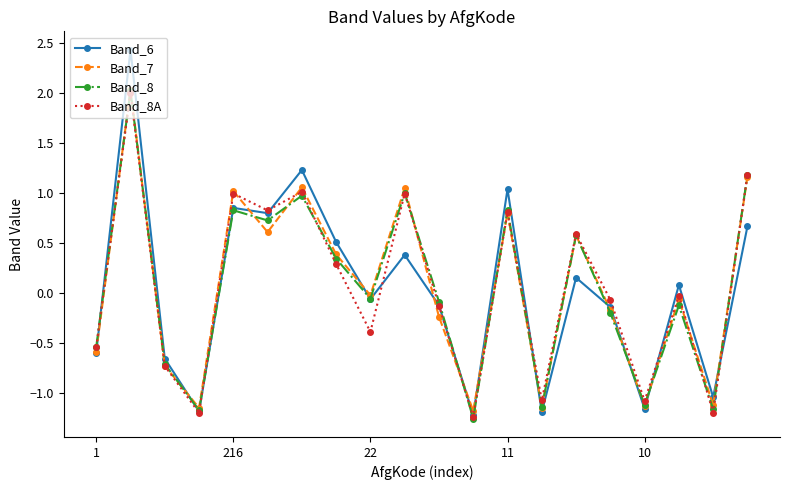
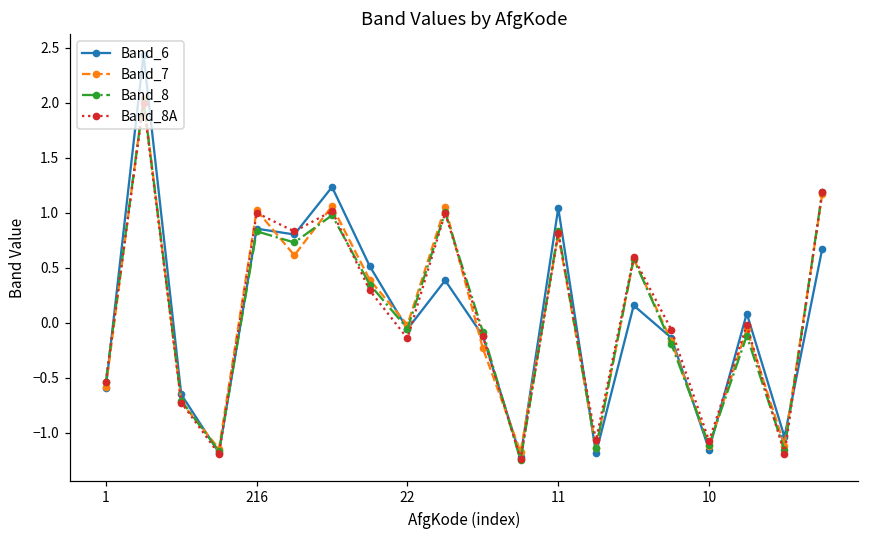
Band_8A, 22: -0.39 -> -0.14
